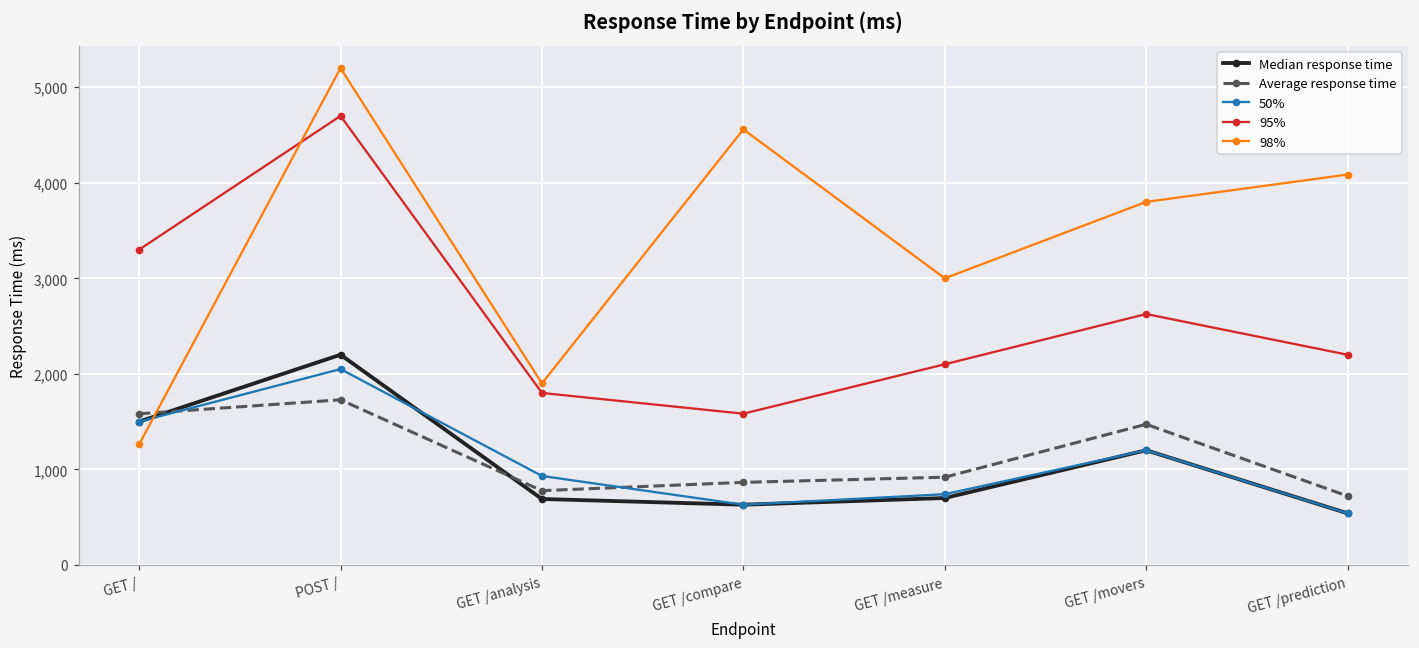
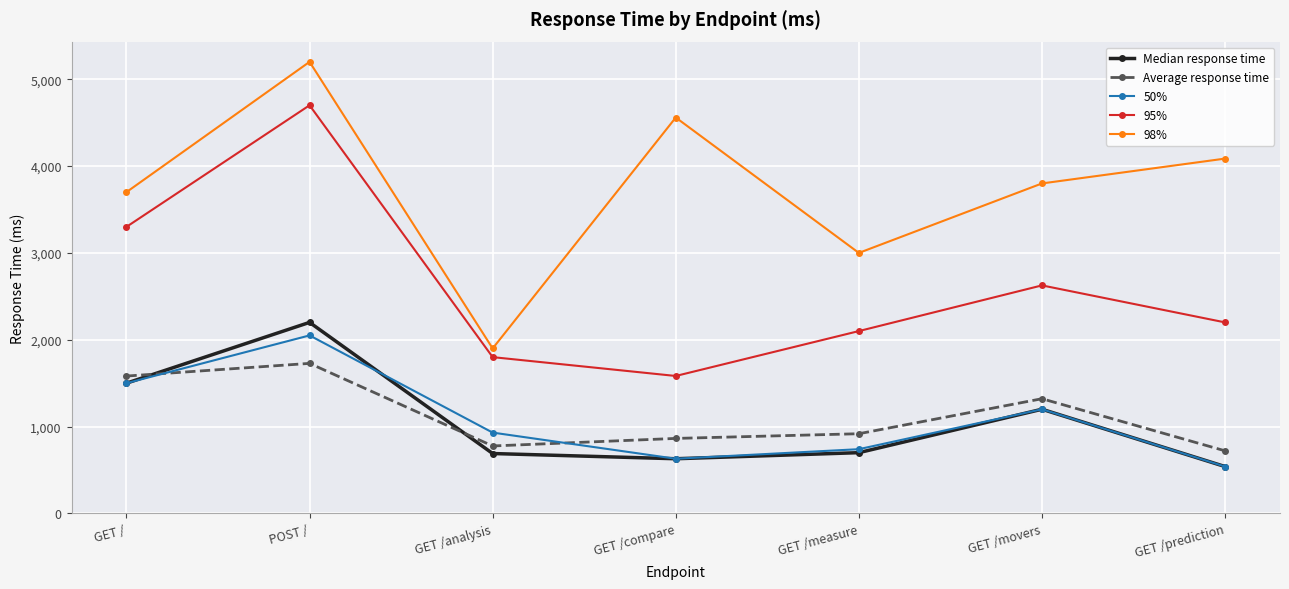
98%, GET /: 1,300 -> 3,700
Average response time, GET /movers: 1,500 -> 1,300
